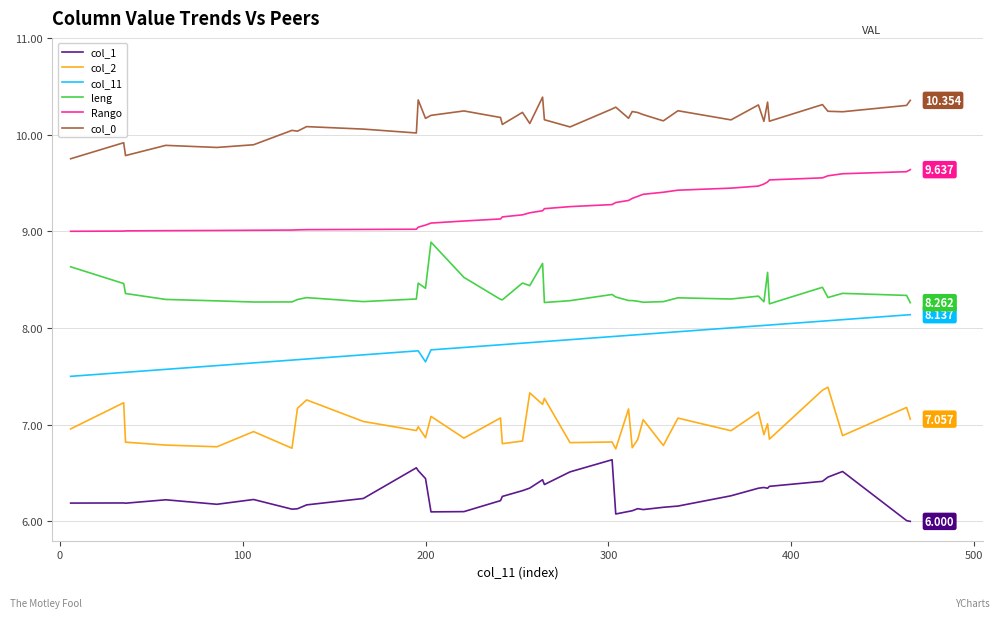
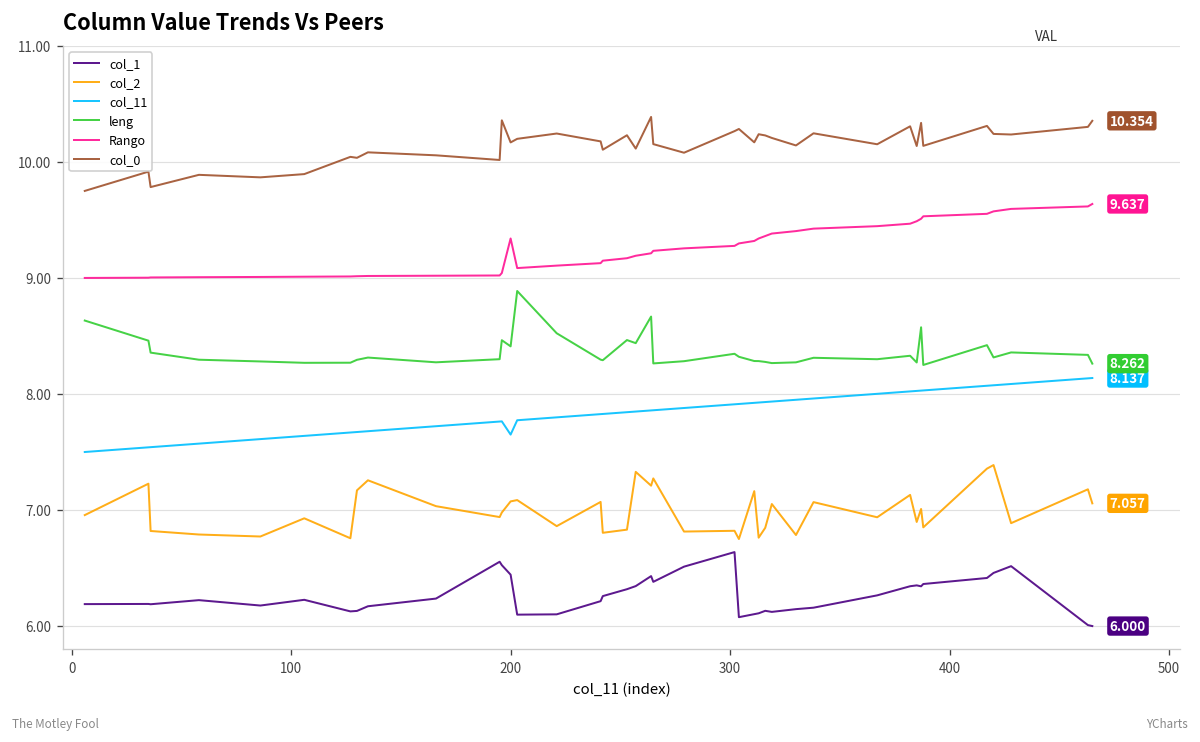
col_2, 200: 6.9 -> 7.1
Rango, 200: 9.1 -> 9.3
